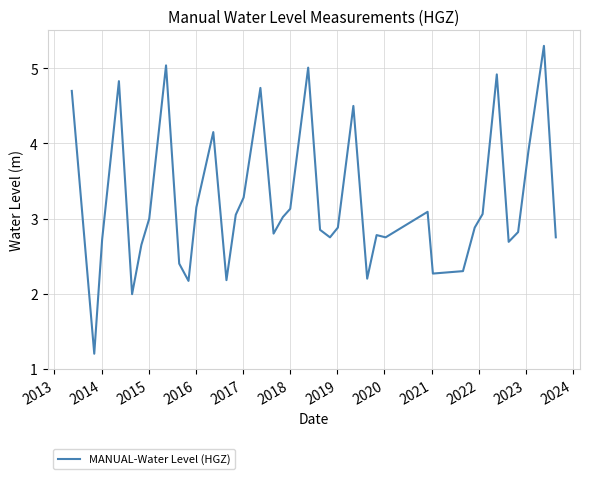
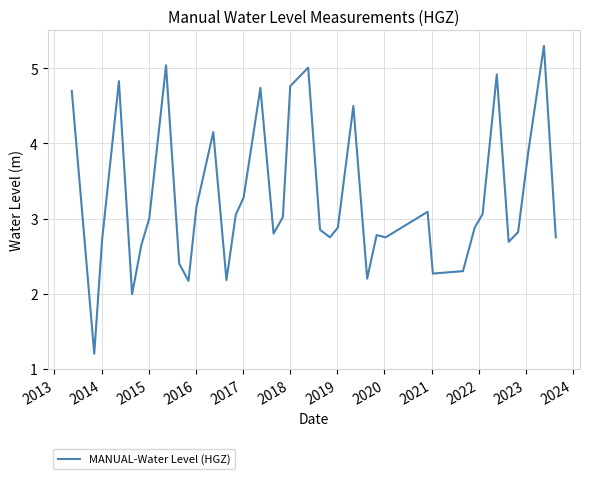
2018: 3.1 -> 4.8
